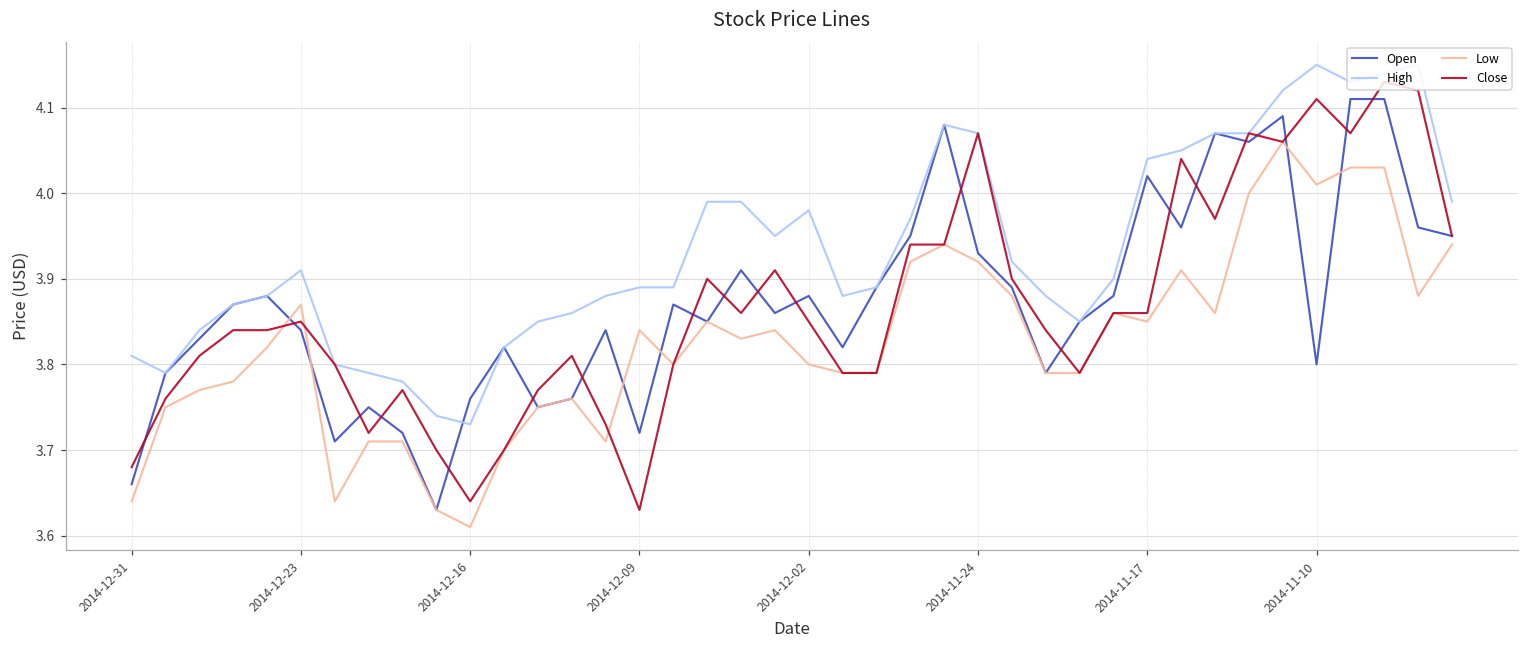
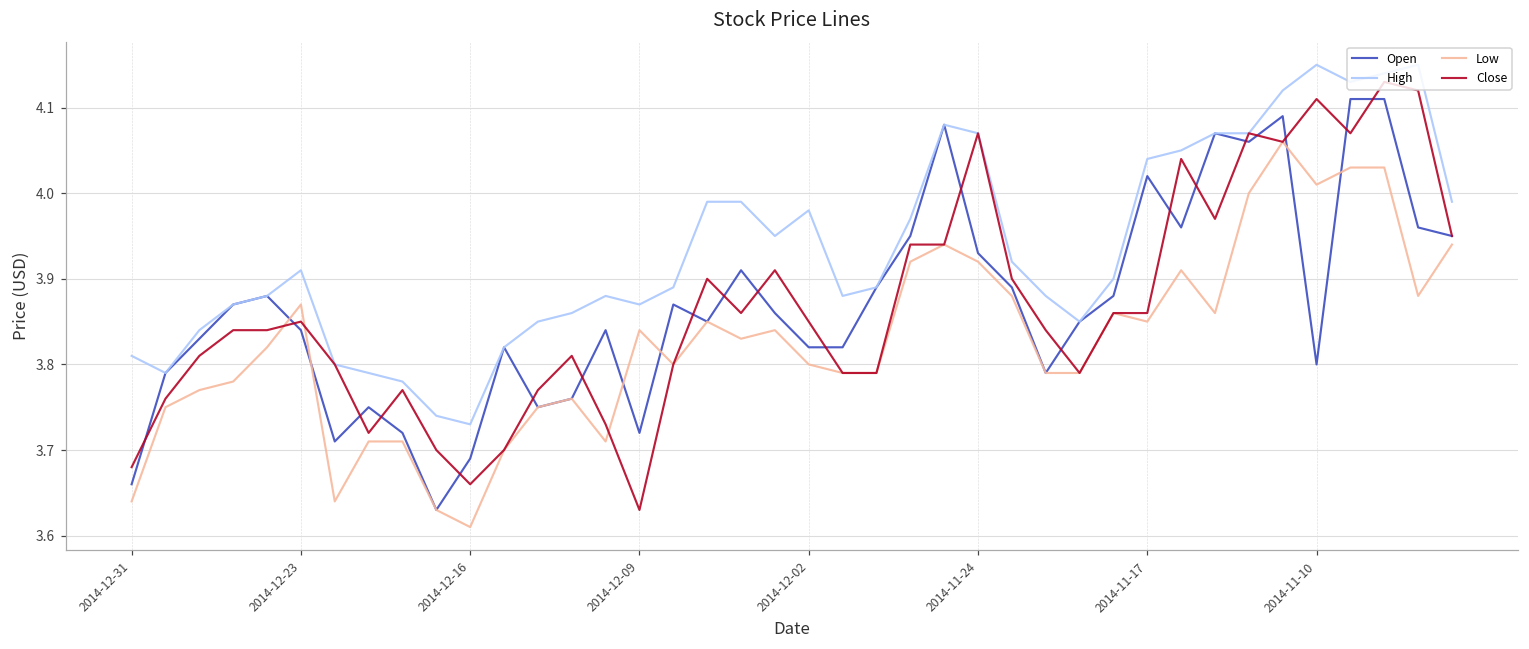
Open, 2014-12-16: 3.76 -> 3.69
Close, 2014-12-16: 3.64 -> 3.66
High, 2014-12-09: 3.89 -> 3.87
Open, 2014-12-02: 3.88 -> 3.82
